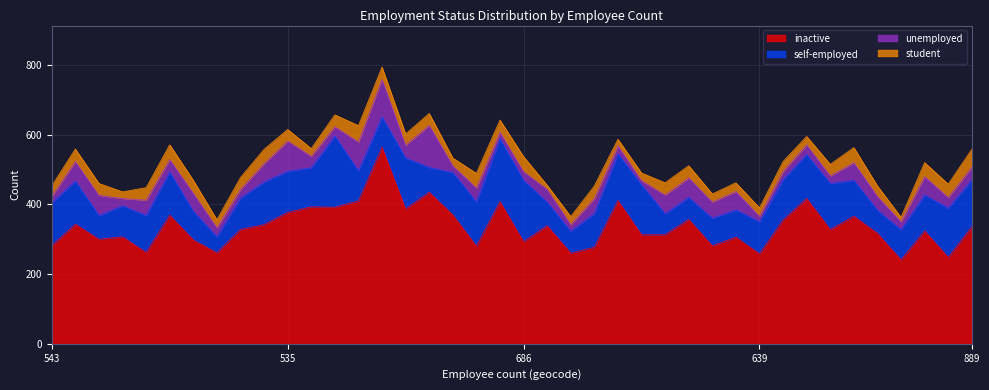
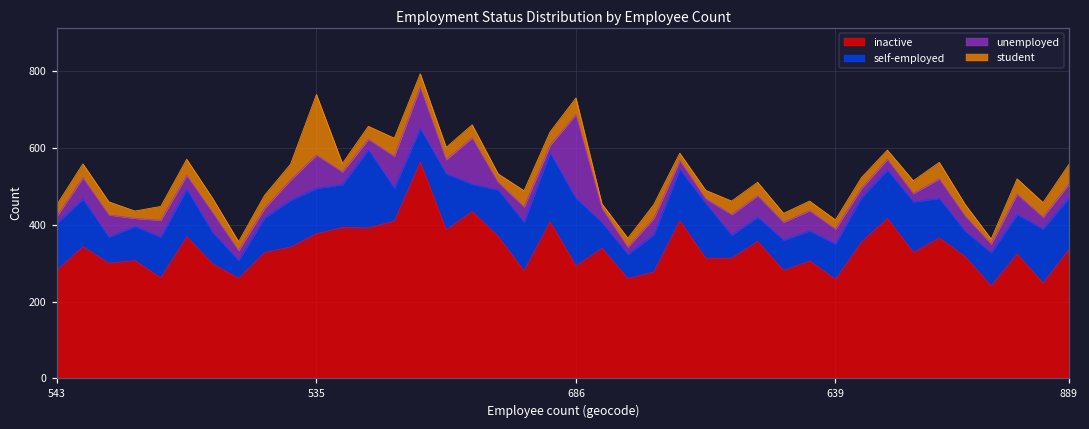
student, 535: 30 -> 160
unemployed, 686: 30 -> 220
unemployed, 639: 20 -> 40
